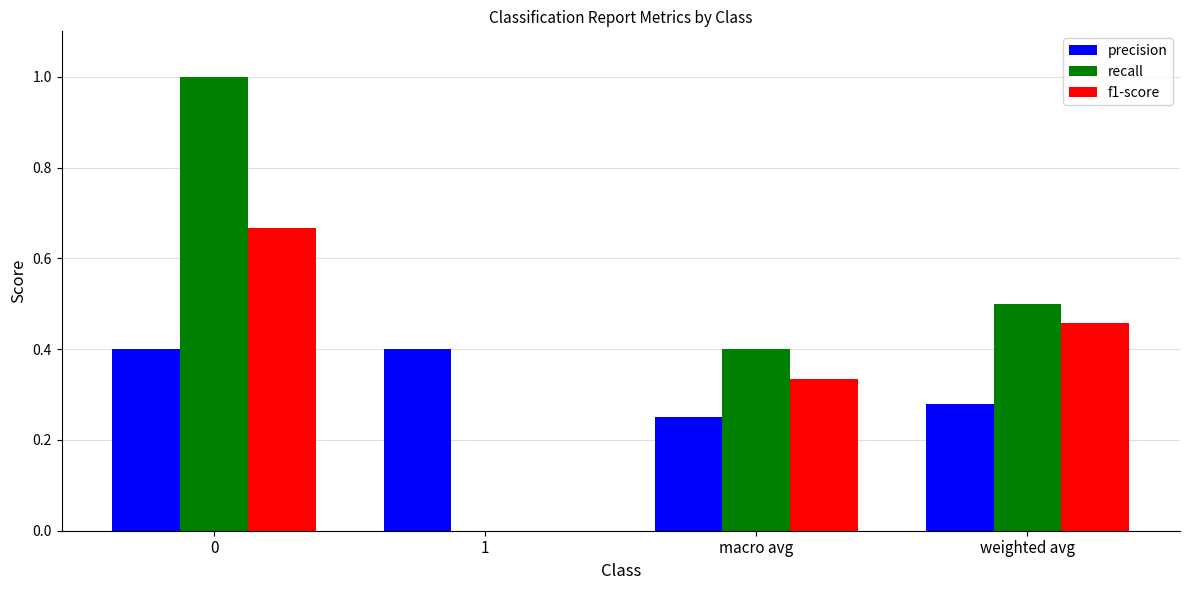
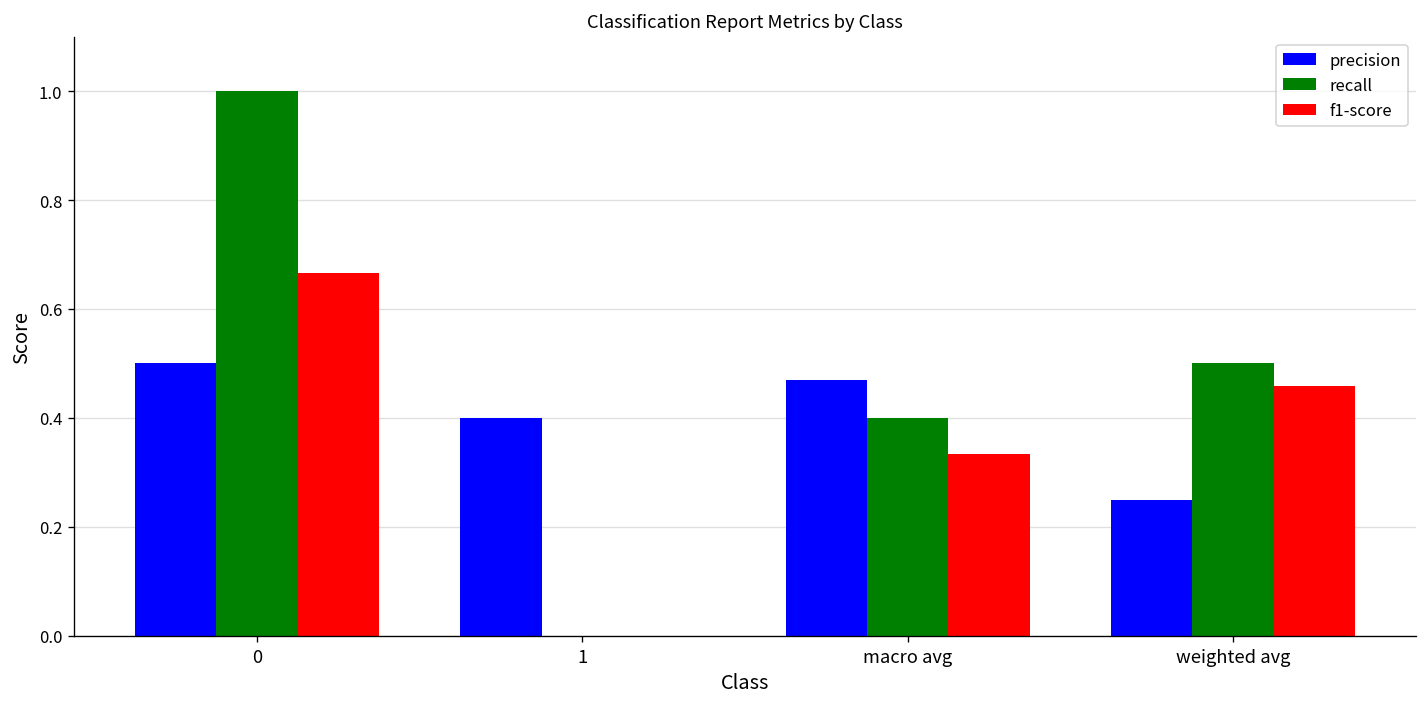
precision, 0: 0.4 -> 0.5
precision, macro avg: 0.25 -> 0.47
precision, weighted avg: 0.28 -> 0.25
